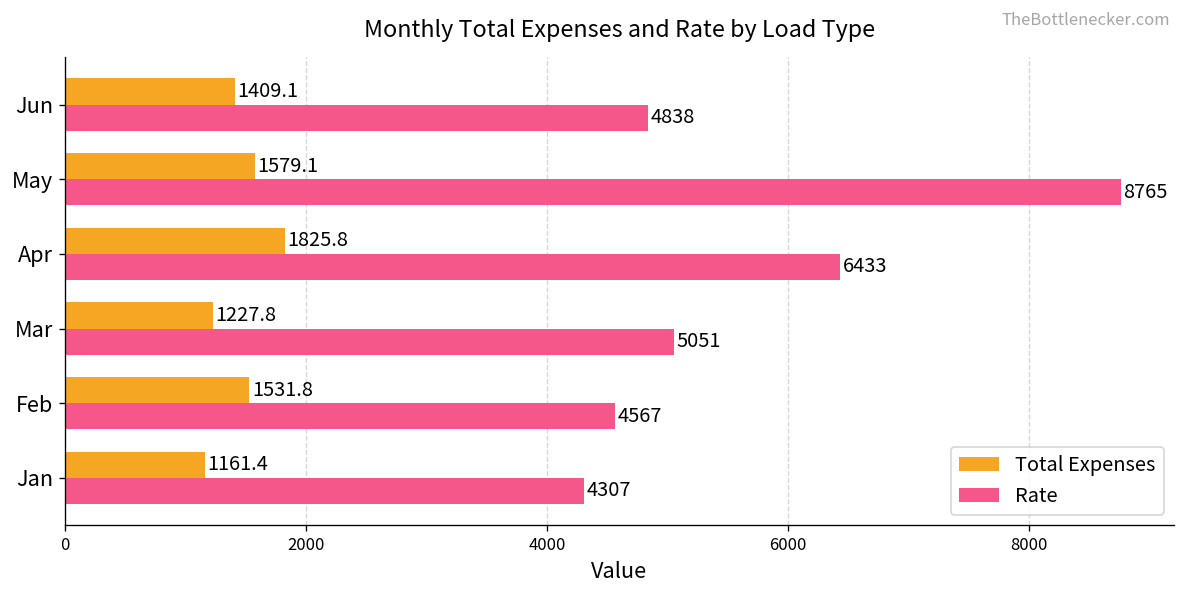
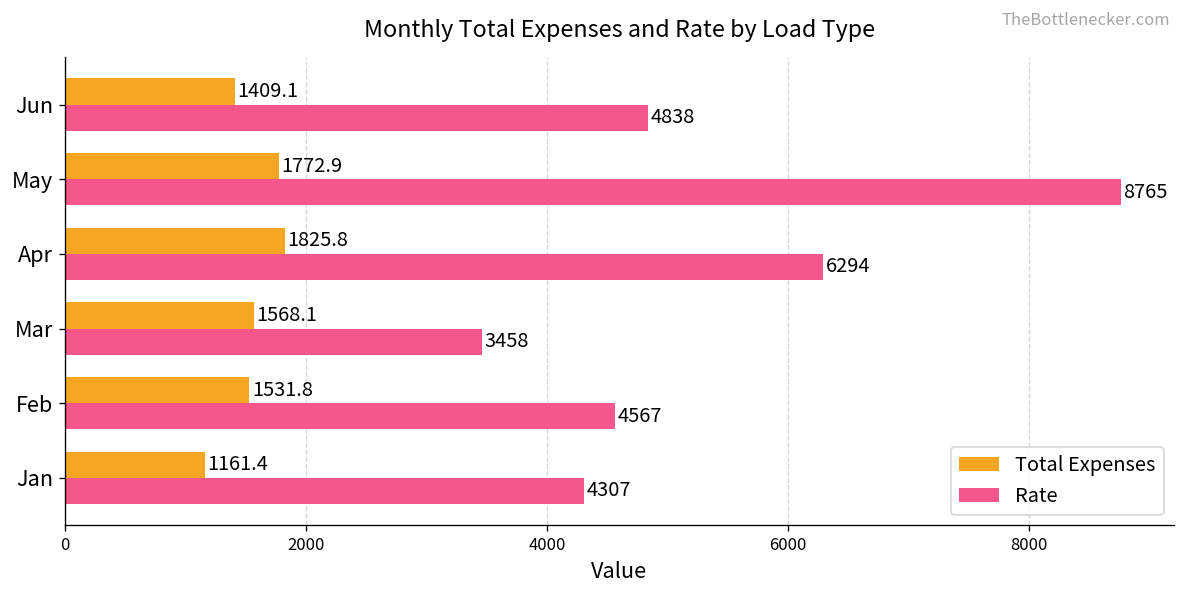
Total Expenses, May: 1579.1 -> 1772.9
Rate, Apr: 6433 -> 6294
Total Expenses, Mar: 1227.8 -> 1568.1
Rate, Mar: 5051 -> 3458
